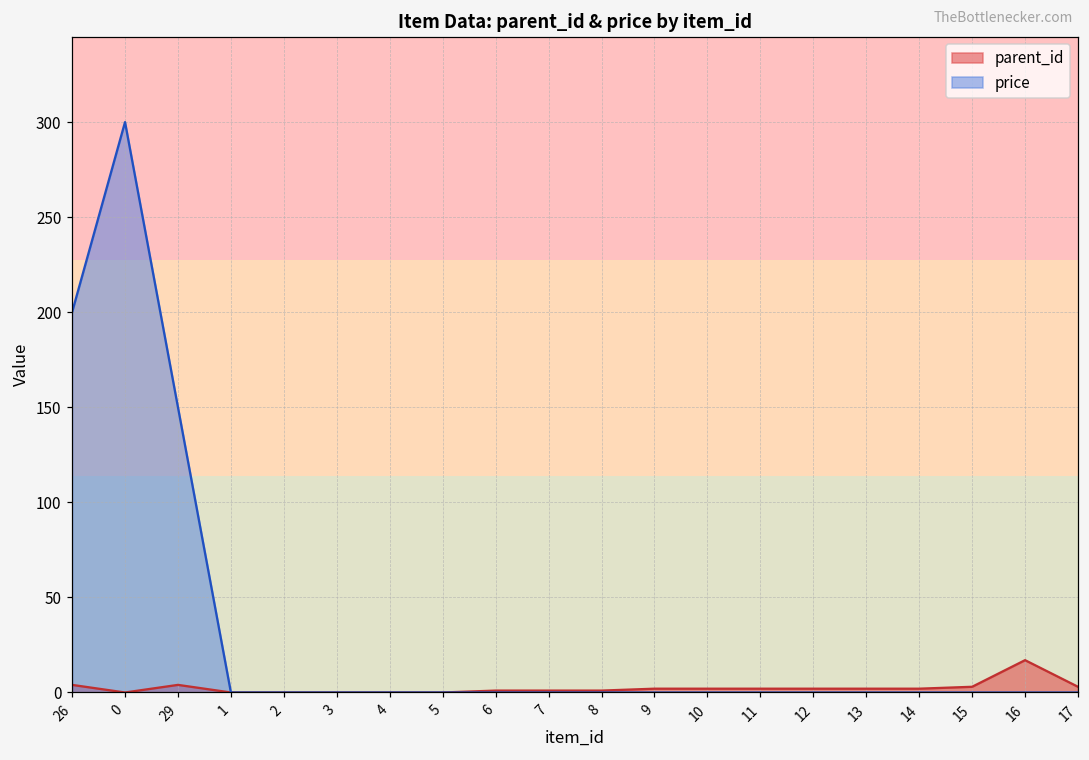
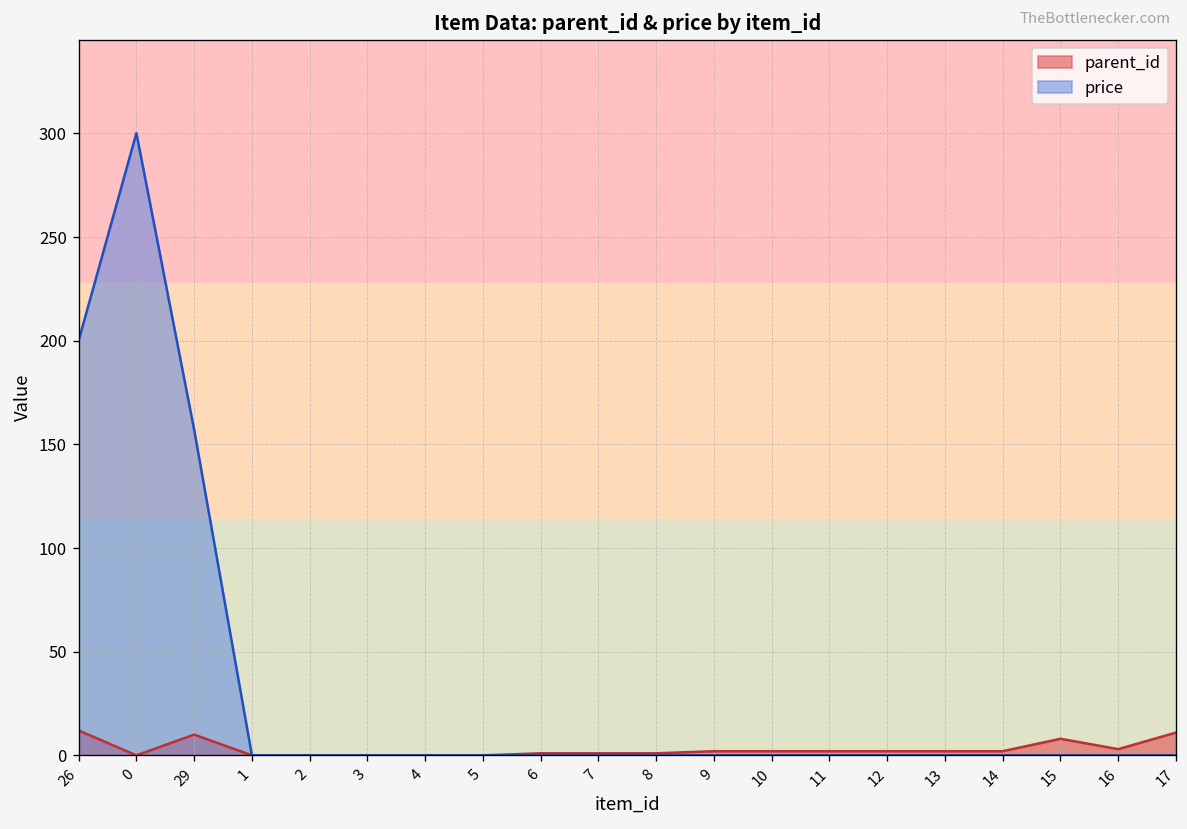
parent_id, 26: 4 -> 12
parent_id, 29: 4 -> 10
price, 29: 150 -> 157
parent_id, 15: 3 -> 8
parent_id, 16: 17 -> 3
parent_id, 17: 3 -> 11
